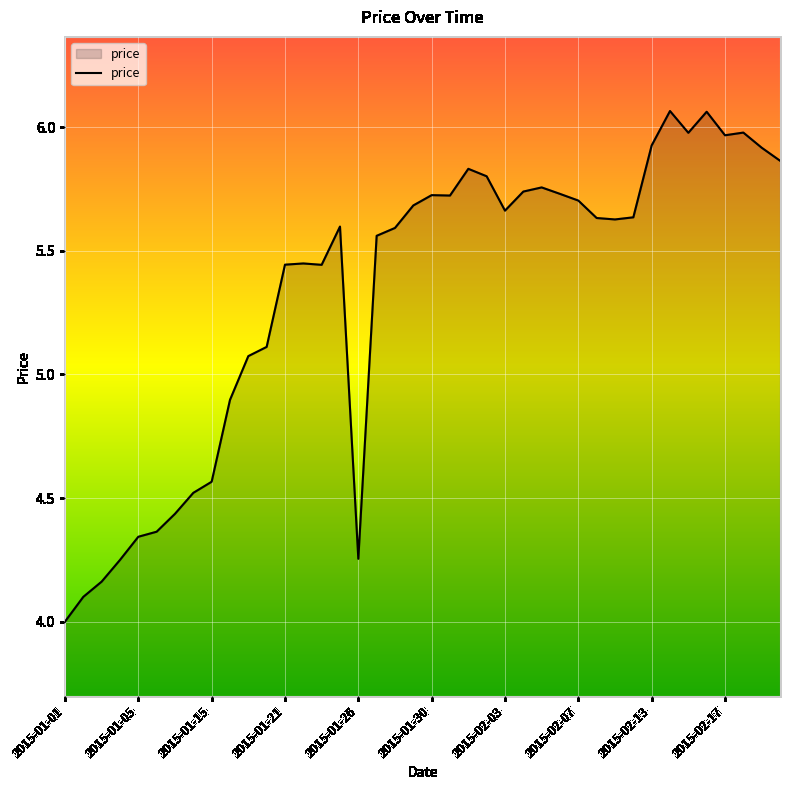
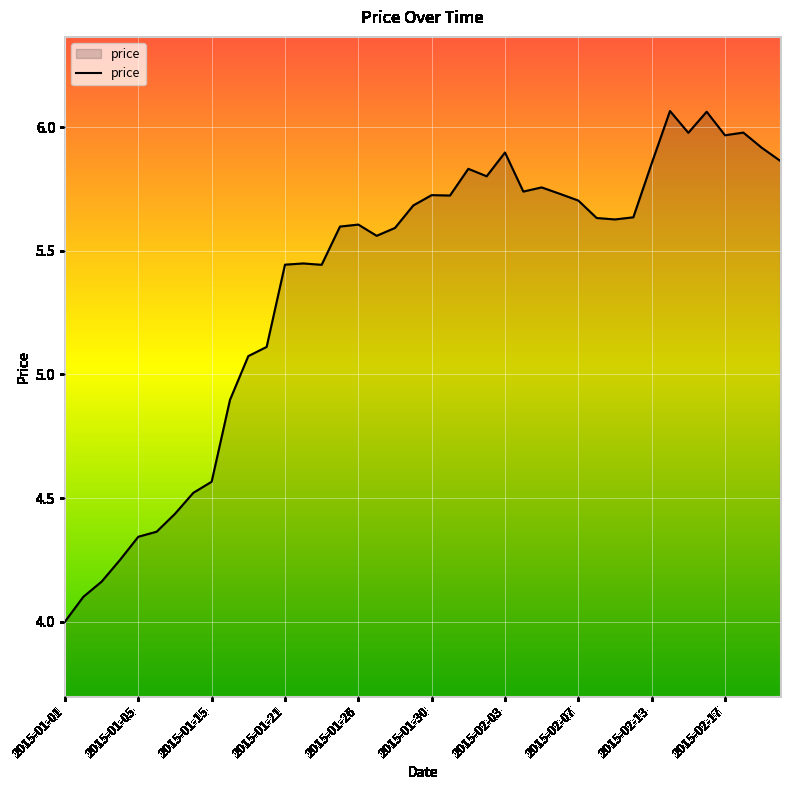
2015-01-26: 4.25 -> 5.61
2015-02-03: 5.66 -> 5.90
2015-02-13: 5.93 -> 5.85
